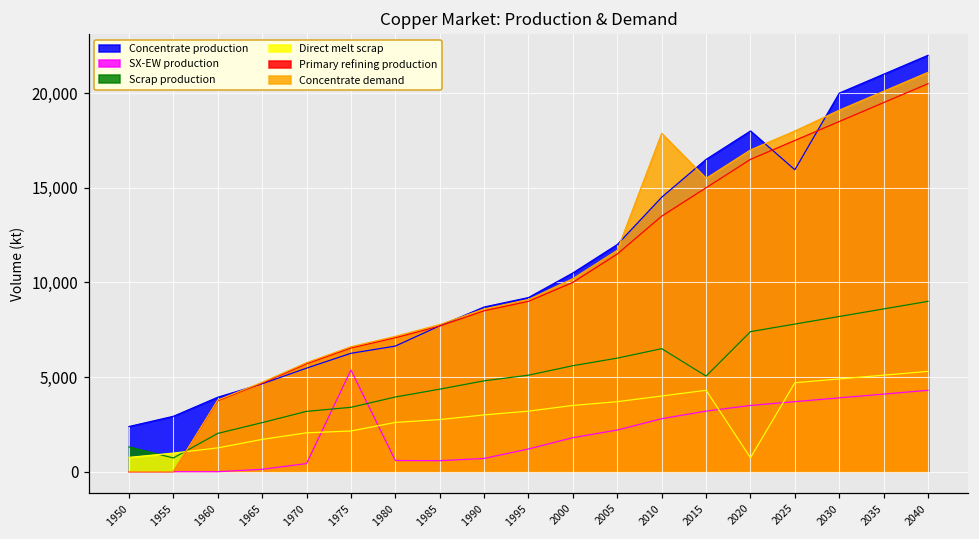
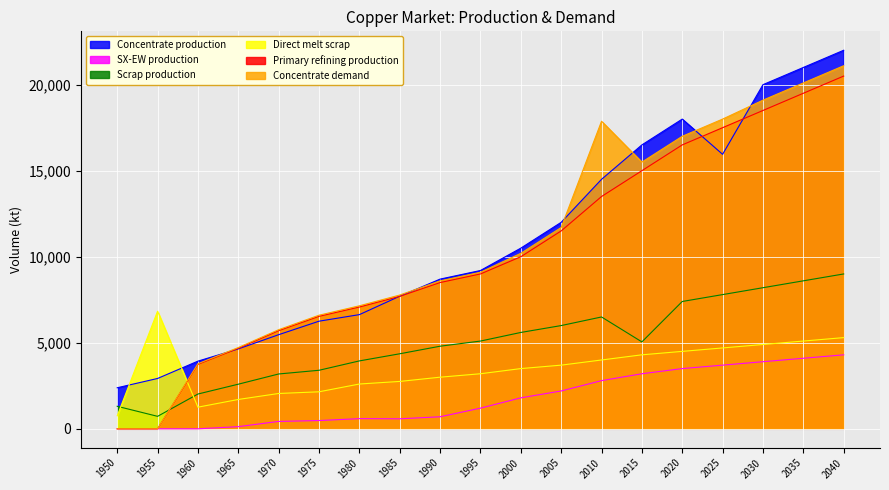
Direct melt scrap, 1955: 1,000 -> 6,800
SX-EW production, 1975: 5,400 -> 500
Direct melt scrap, 2020: 700 -> 4,500
